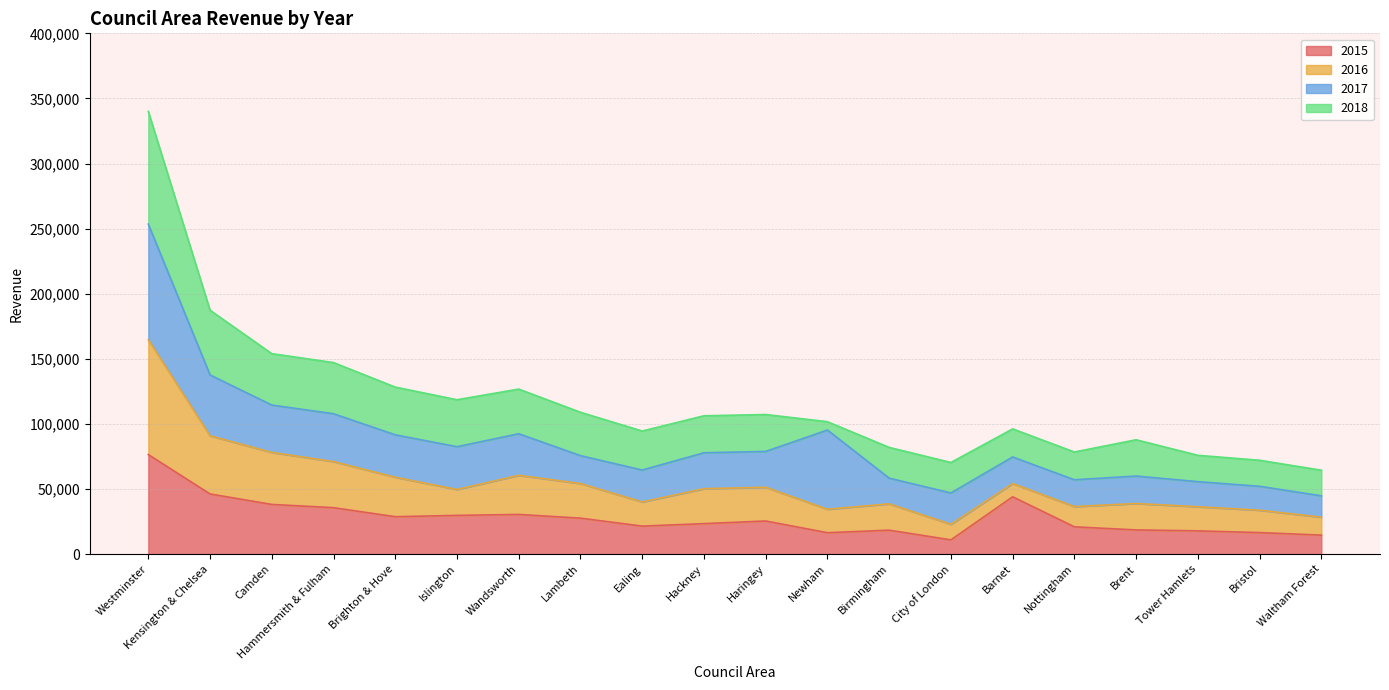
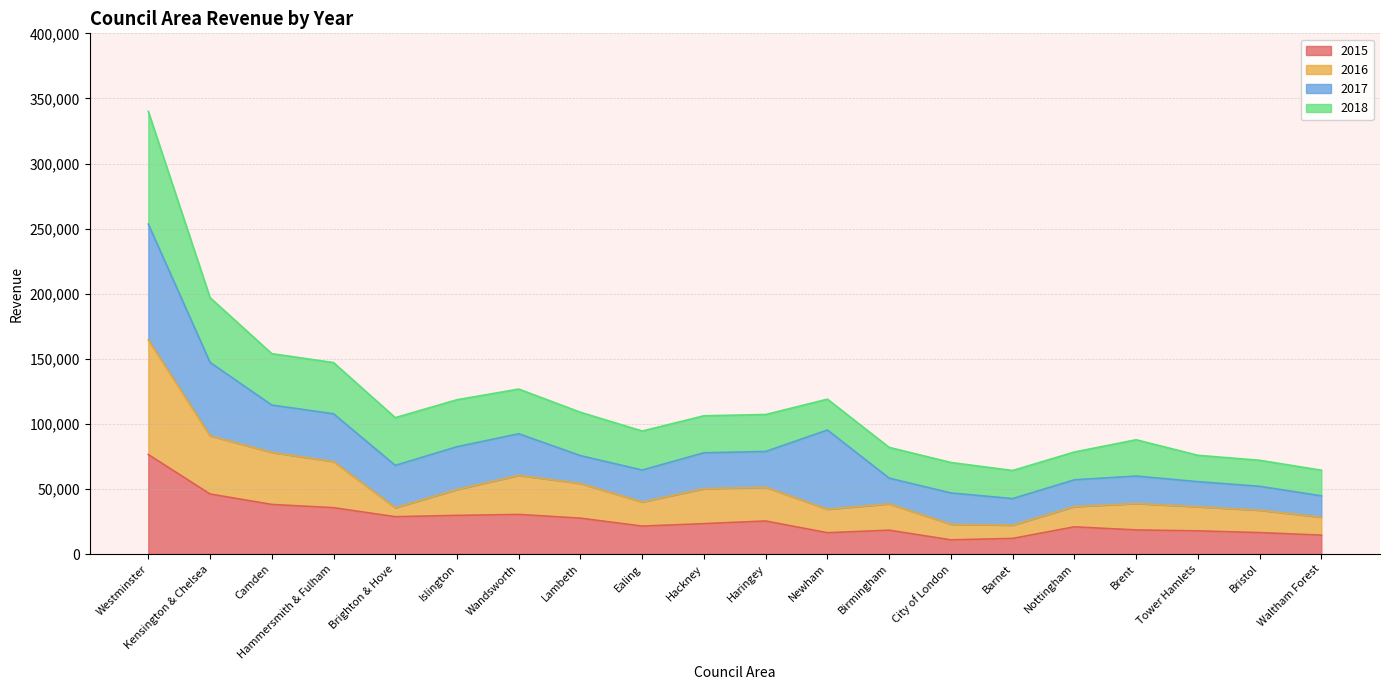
2017, Kensington & Chelsea: 47,000 -> 56,000
2016, Brighton & Hove: 30,000 -> 7,000
2018, Newham: 6,000 -> 24,000
2015, Barnet: 44,000 -> 12,000
